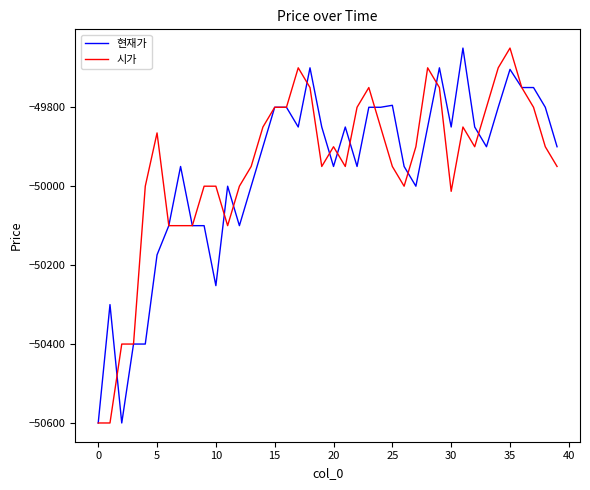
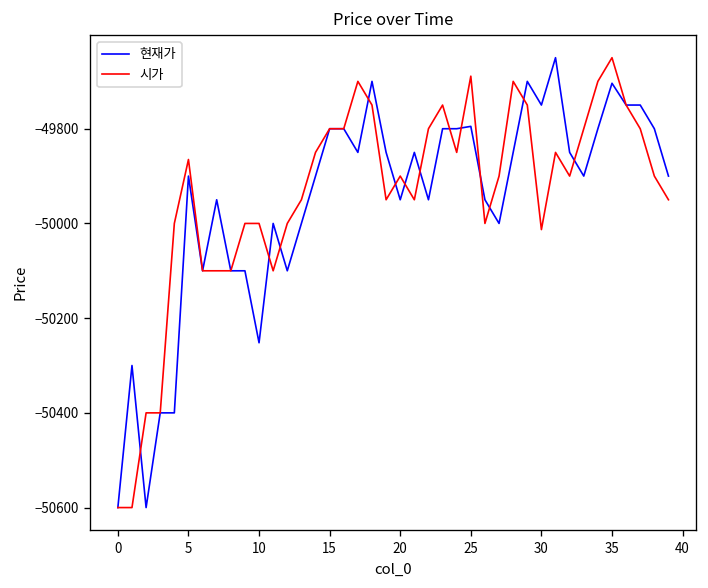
현재가, 5: -50170 -> -49900
시가, 25: -49950 -> -49690
현재가, 30: -49850 -> -49750
